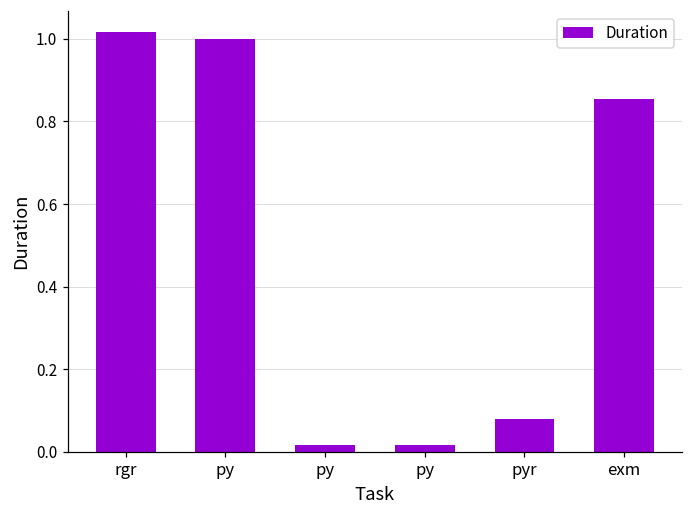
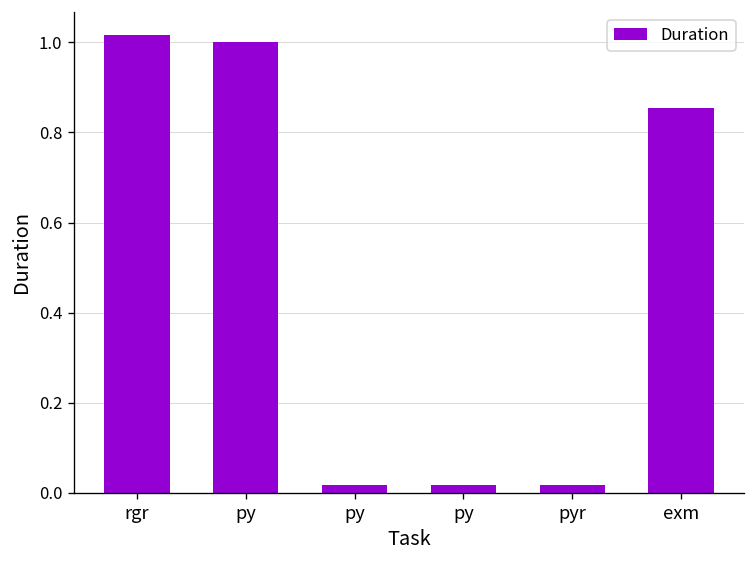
pyr: 0.08 -> 0.02
